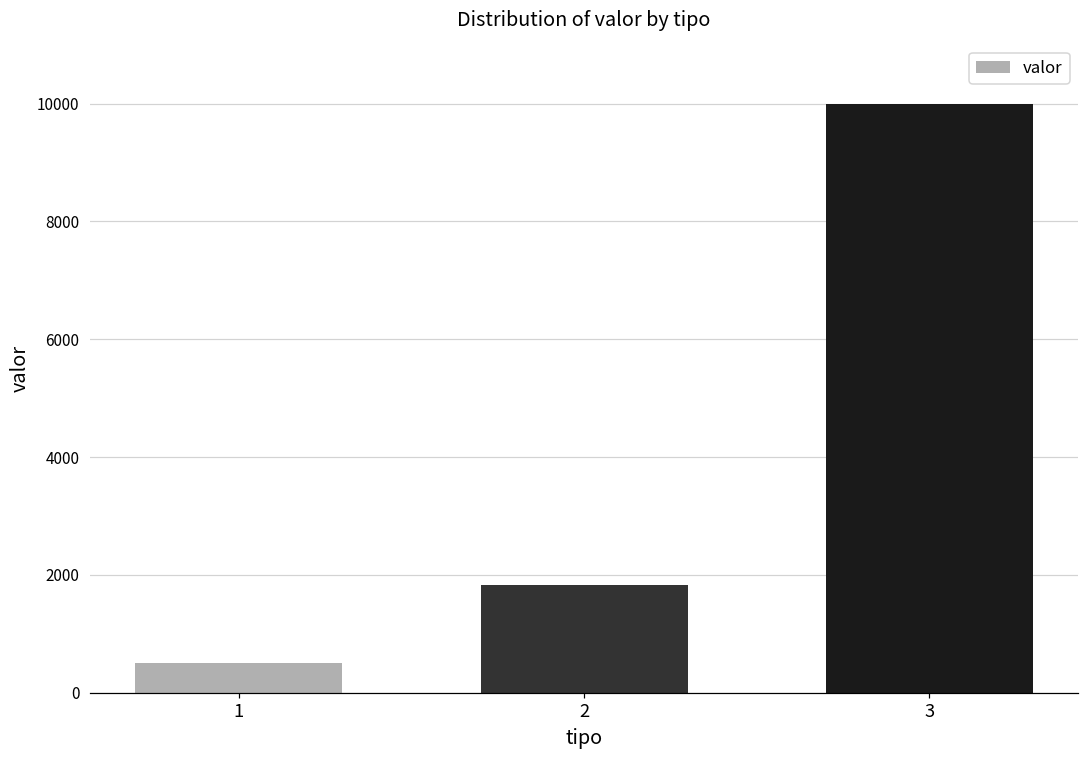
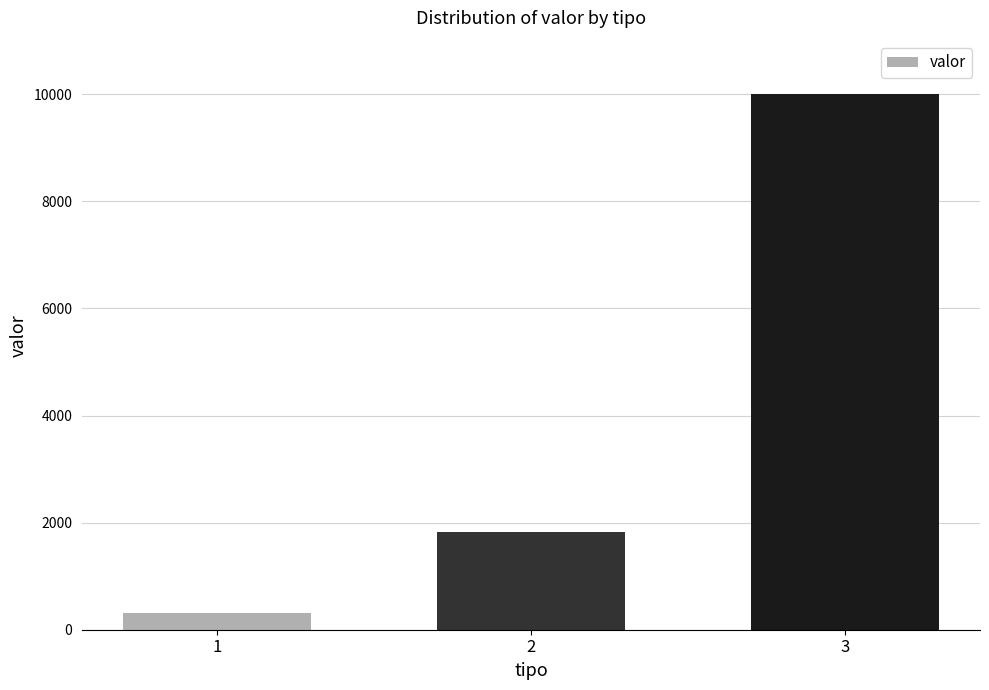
1: 500 -> 300
